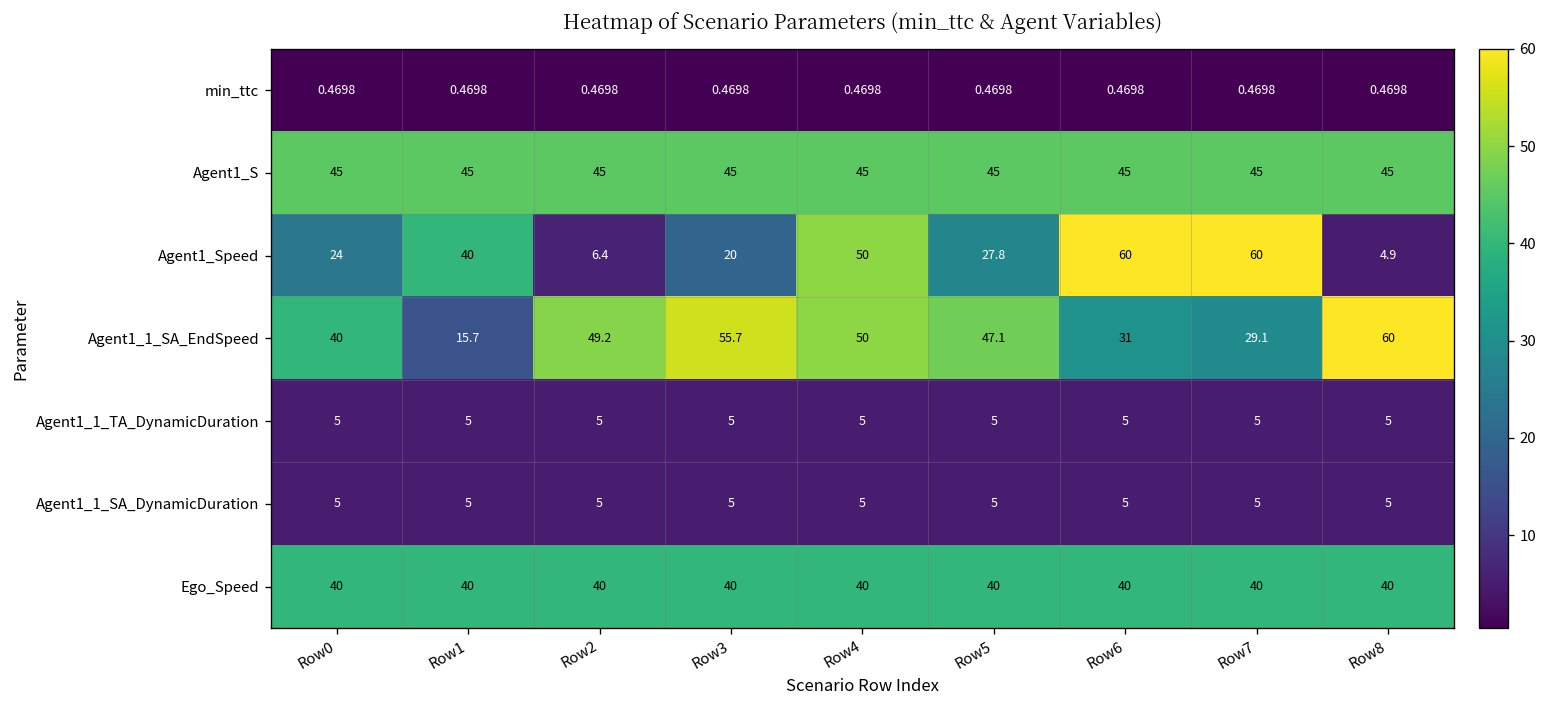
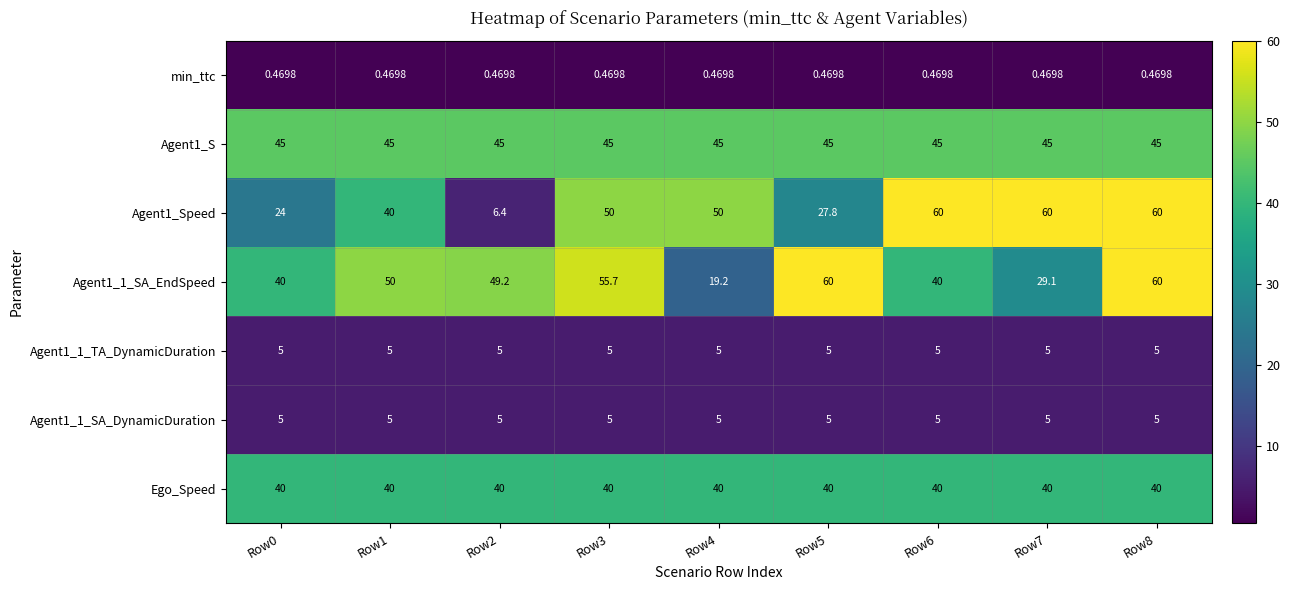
Agent1_Speed, Row3: 20 -> 50
Agent1_Speed, Row8: 4.9 -> 60
Agent1_1_SA_EndSpeed, Row1: 15.7 -> 50
Agent1_1_SA_EndSpeed, Row4: 50 -> 19.2
Agent1_1_SA_EndSpeed, Row5: 47.1 -> 60
Agent1_1_SA_EndSpeed, Row6: 31 -> 40
